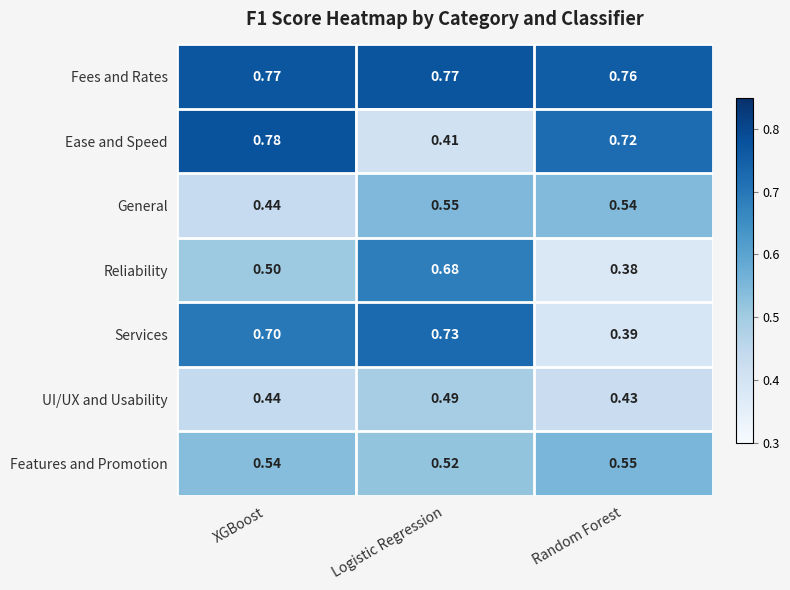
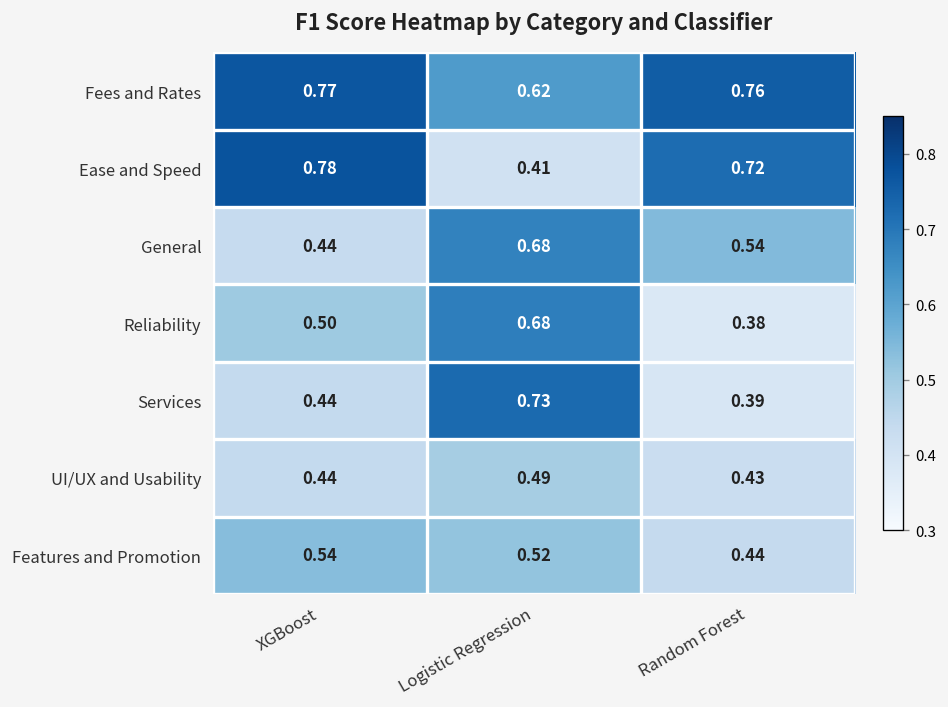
Fees and Rates, Logistic Regression: 0.77 -> 0.62
General, Logistic Regression: 0.55 -> 0.68
Services, XGBoost: 0.70 -> 0.44
Features and Promotion, Random Forest: 0.55 -> 0.44
